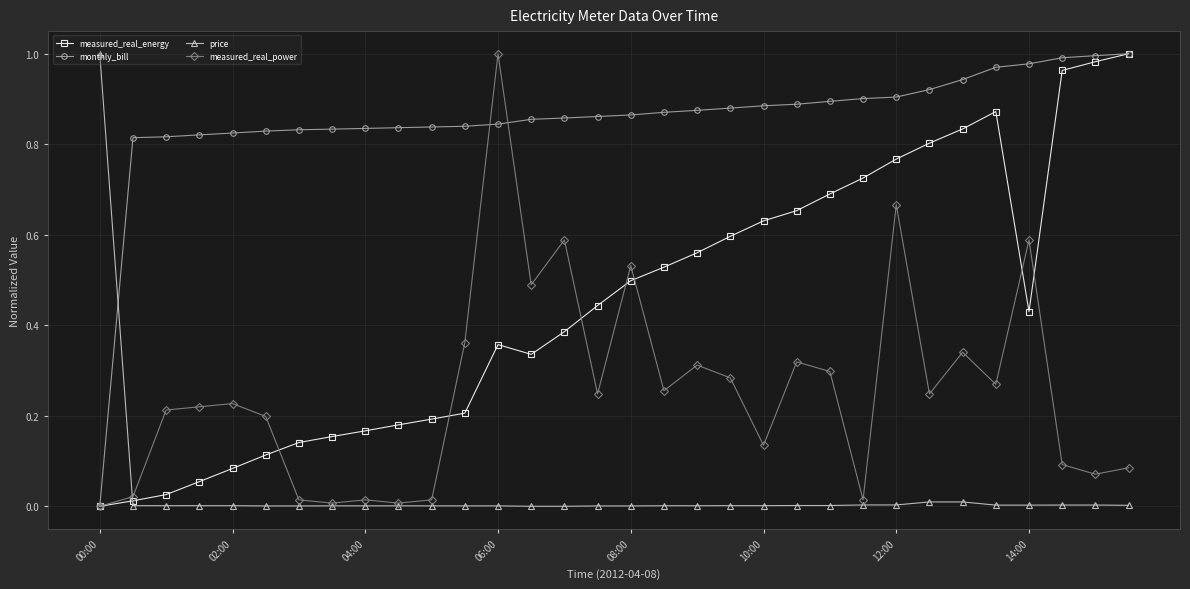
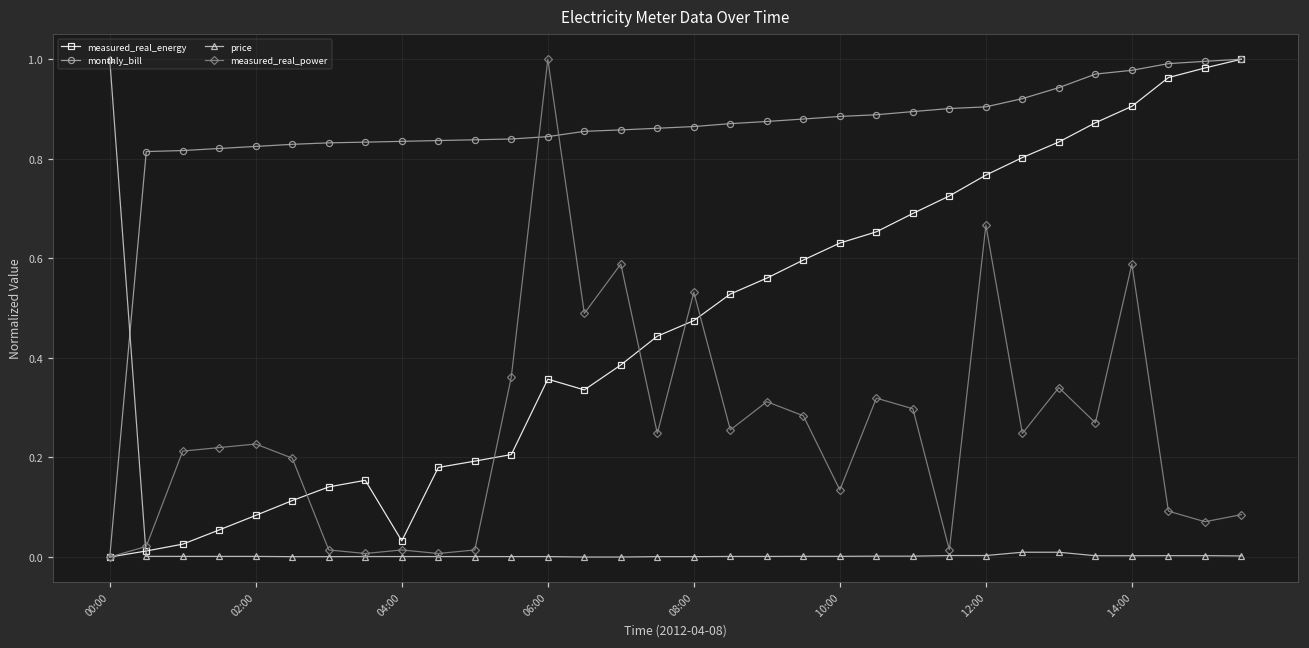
measured_real_energy, 04:00: 0.17 -> 0.03
measured_real_energy, 08:00: 0.50 -> 0.47
measured_real_energy, 14:00: 0.43 -> 0.91
